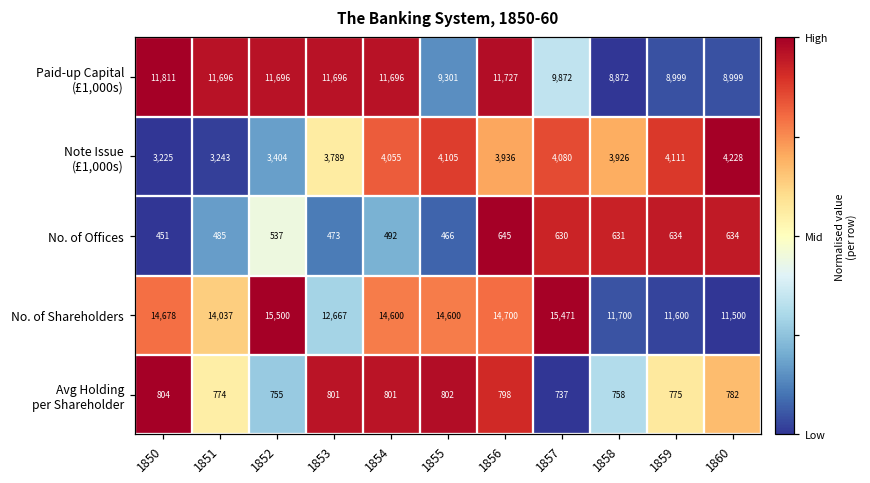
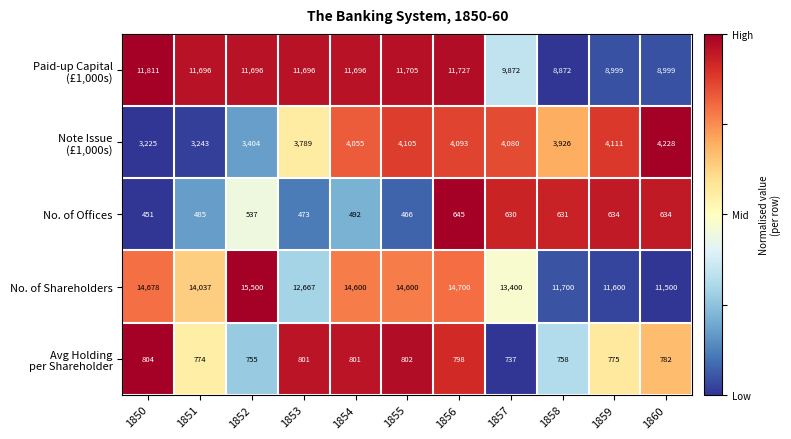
Paid-up Capital (£1,000s), 1855: 9,301 -> 11,705
Note Issue (£1,000s), 1856: 3,936 -> 4,093
No. of Shareholders, 1857: 15,471 -> 13,400
